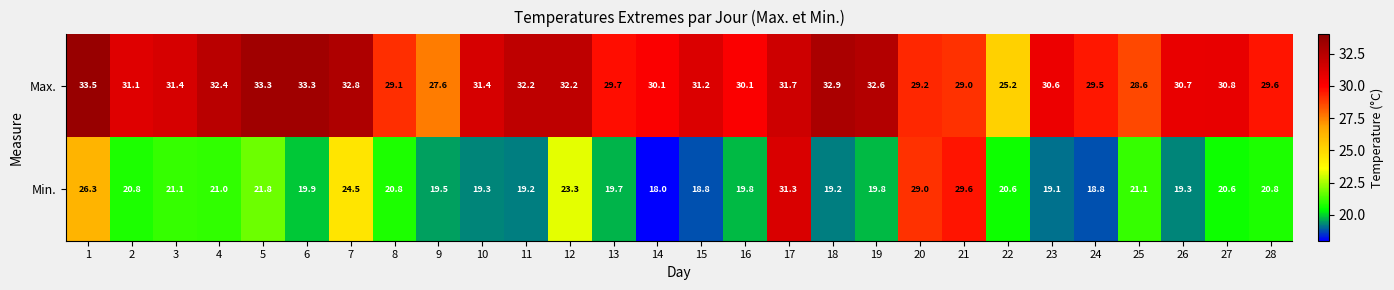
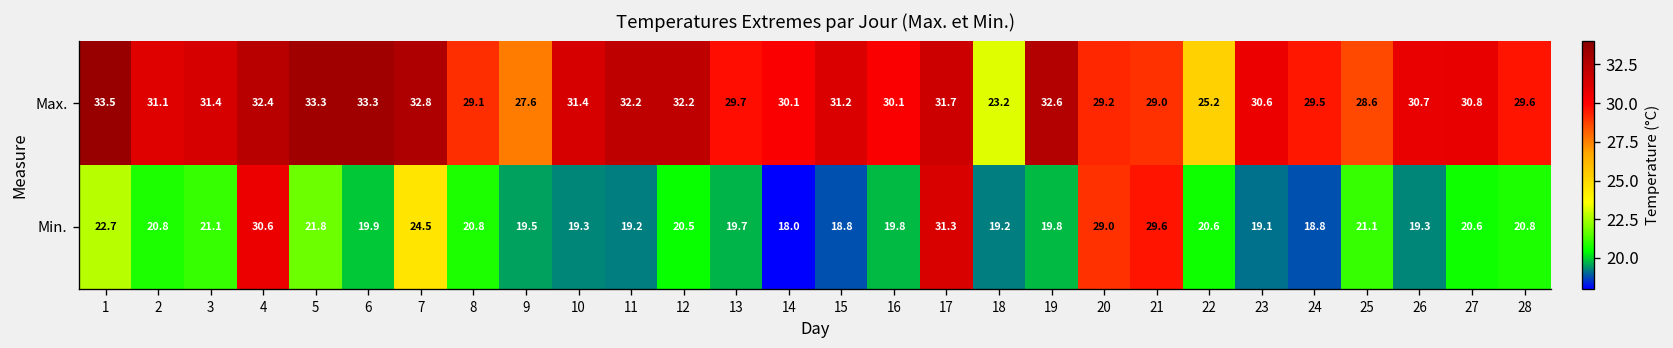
Max., 18: 32.9 -> 23.2
Min., 1: 26.3 -> 22.7
Min., 4: 21.0 -> 30.6
Min., 12: 23.3 -> 20.5
